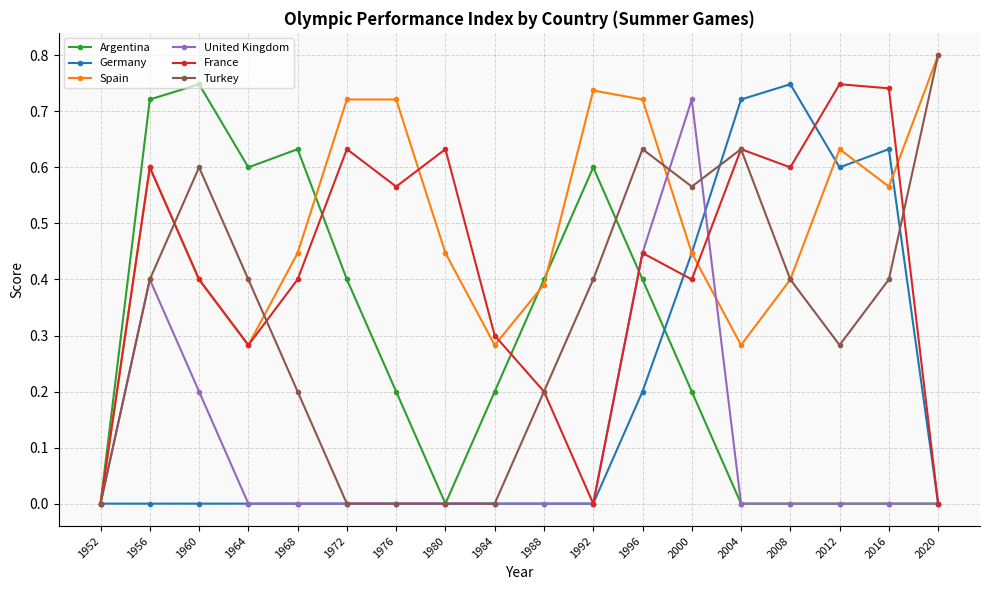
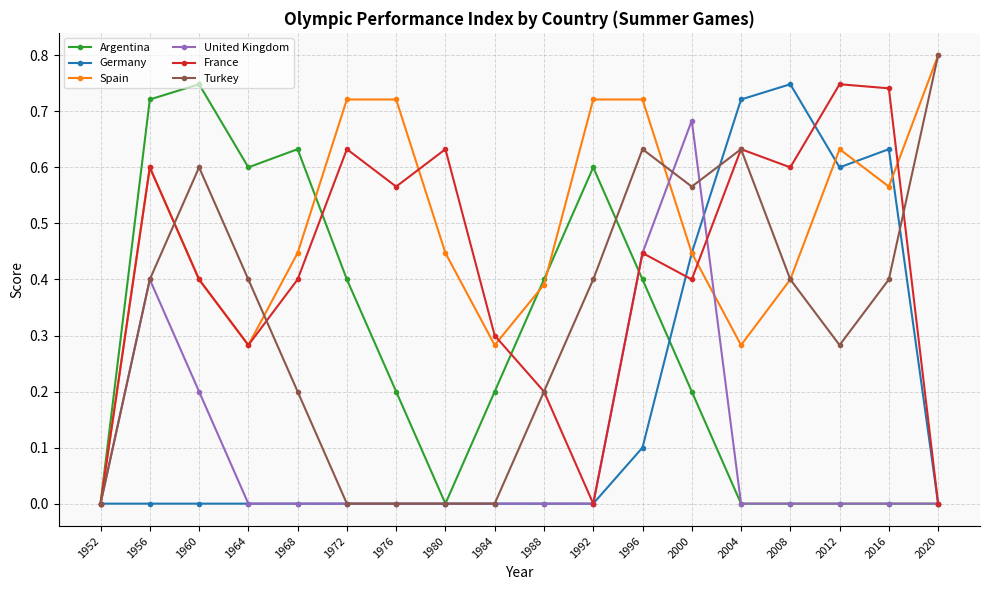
Spain, 1992: 0.74 -> 0.72
Germany, 1996: 0.2 -> 0.1
United Kingdom, 2000: 0.72 -> 0.68
